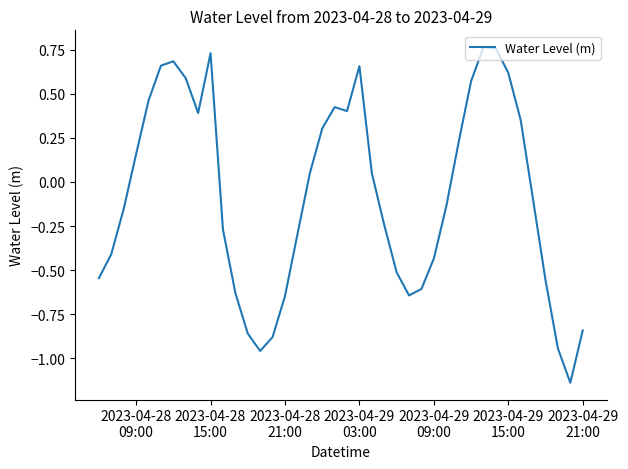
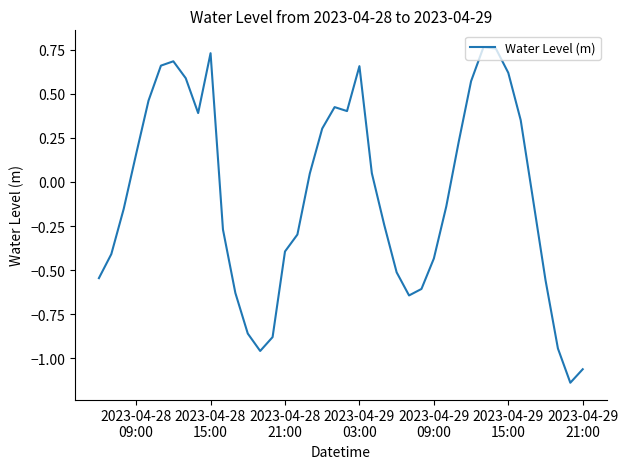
2023-04-28 21:00: -0.65 -> -0.39
2023-04-29 21:00: -0.84 -> -1.06
